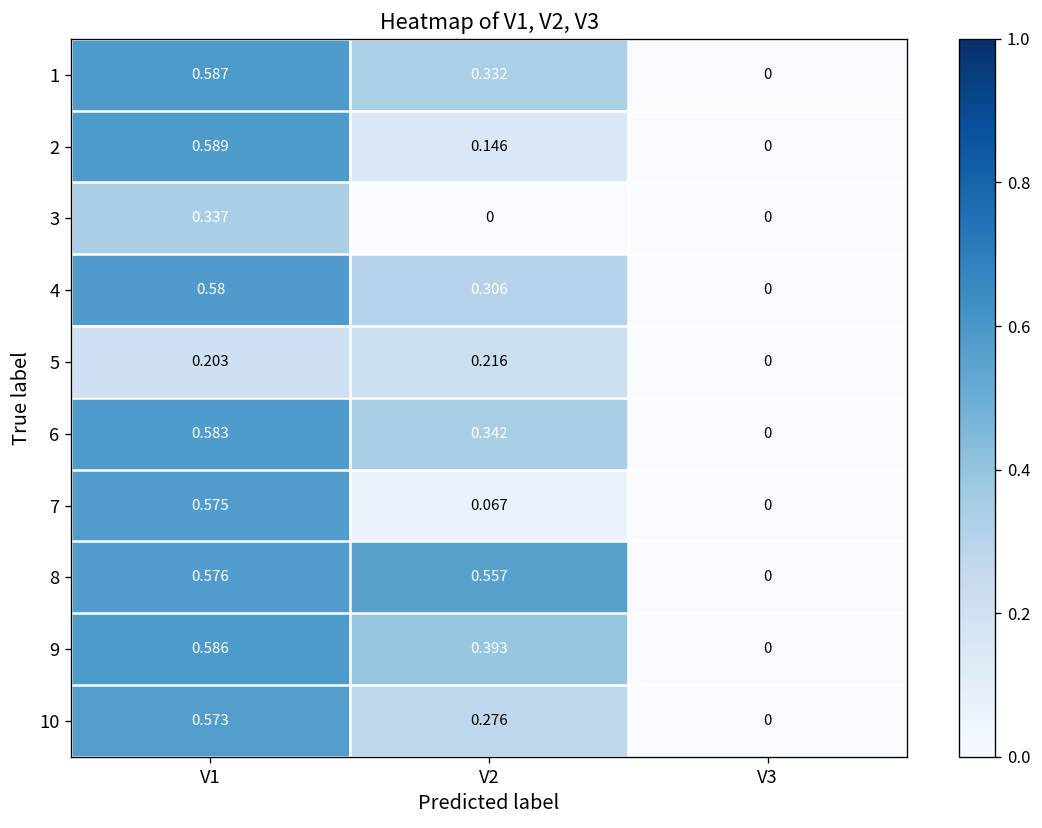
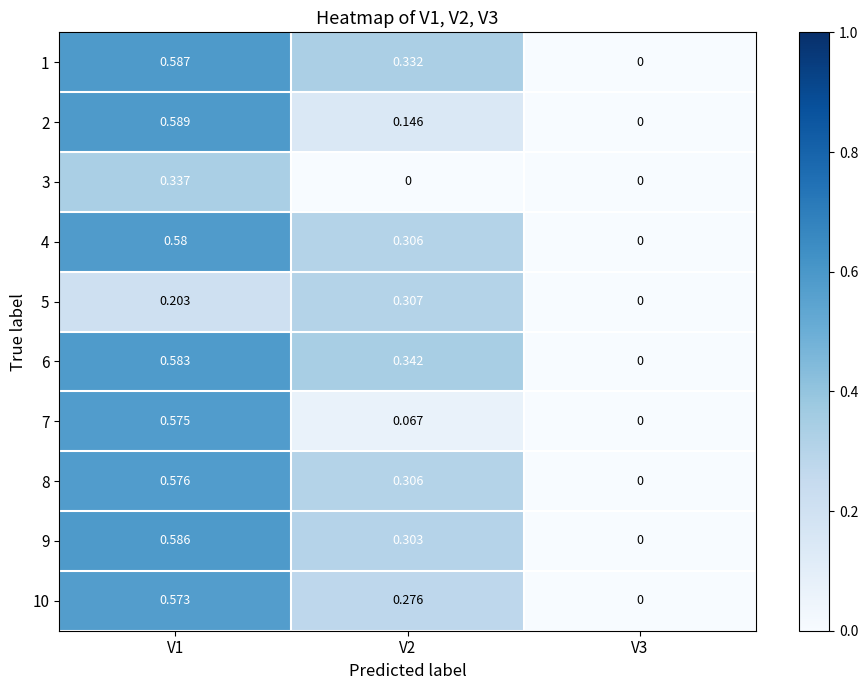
5, V2: 0.216 -> 0.307
8, V2: 0.557 -> 0.306
9, V2: 0.393 -> 0.303
